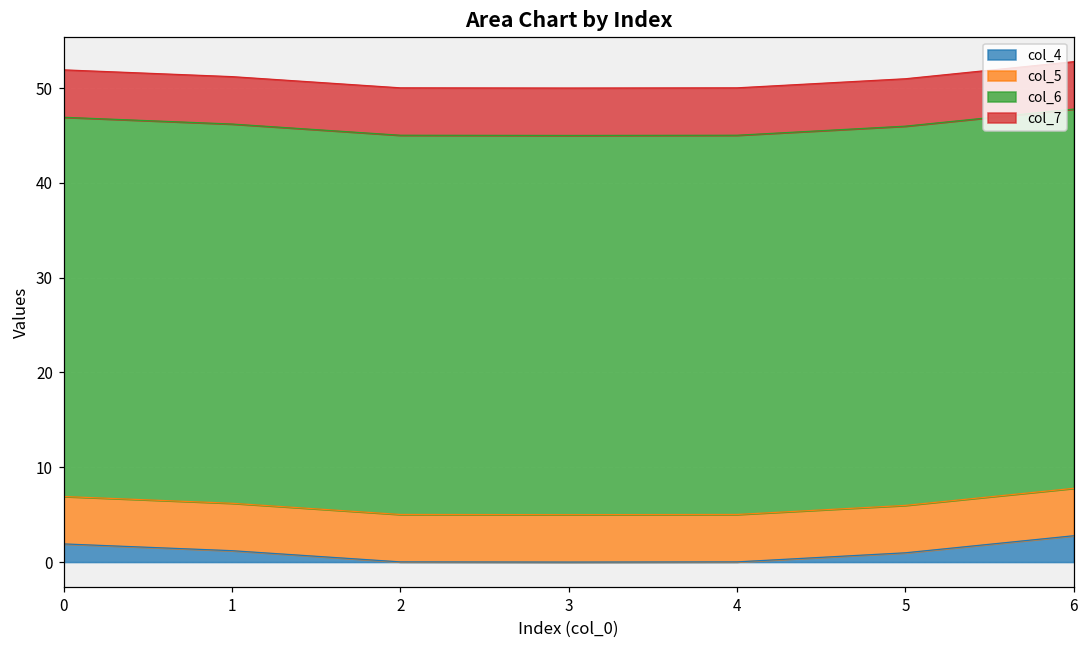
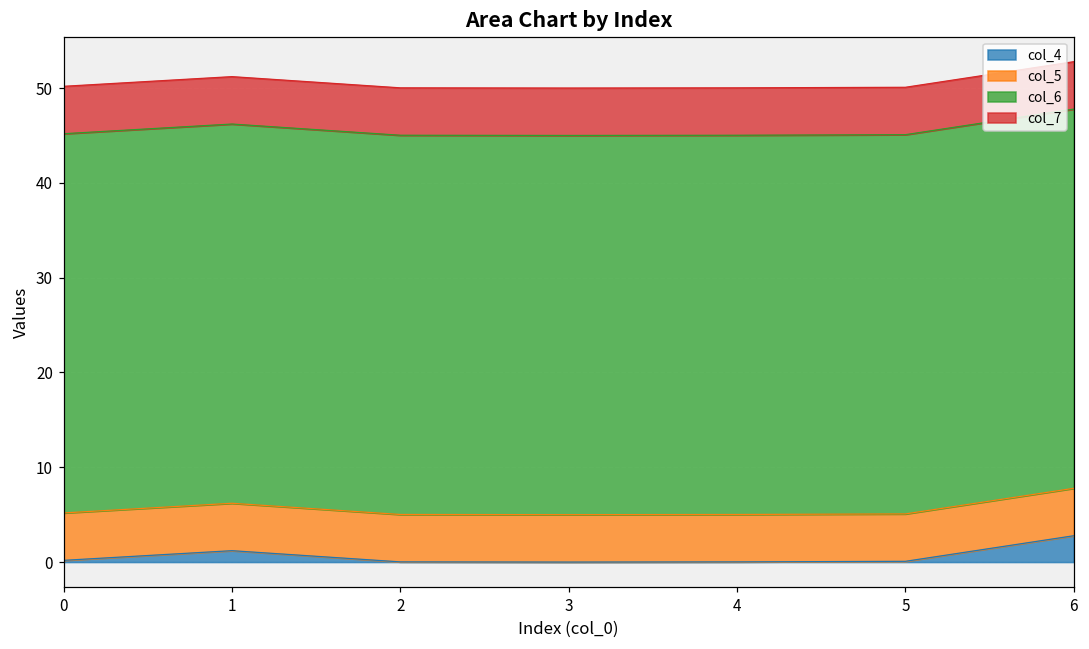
col_4, 0: 2 -> 0
col_4, 5: 1 -> 0
